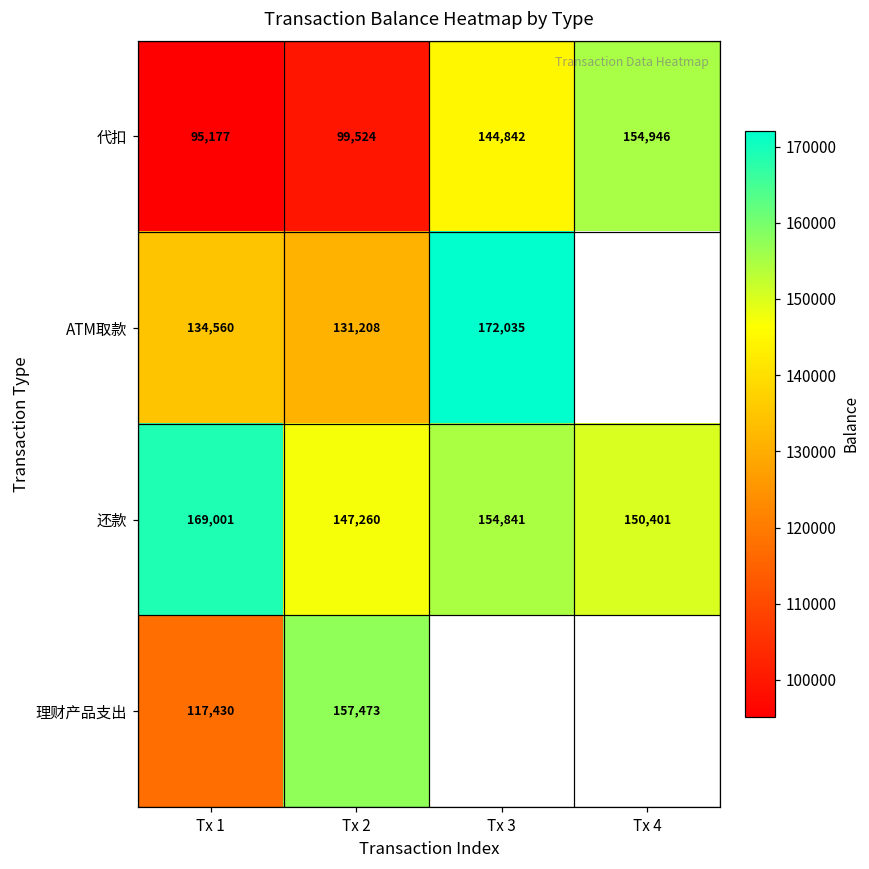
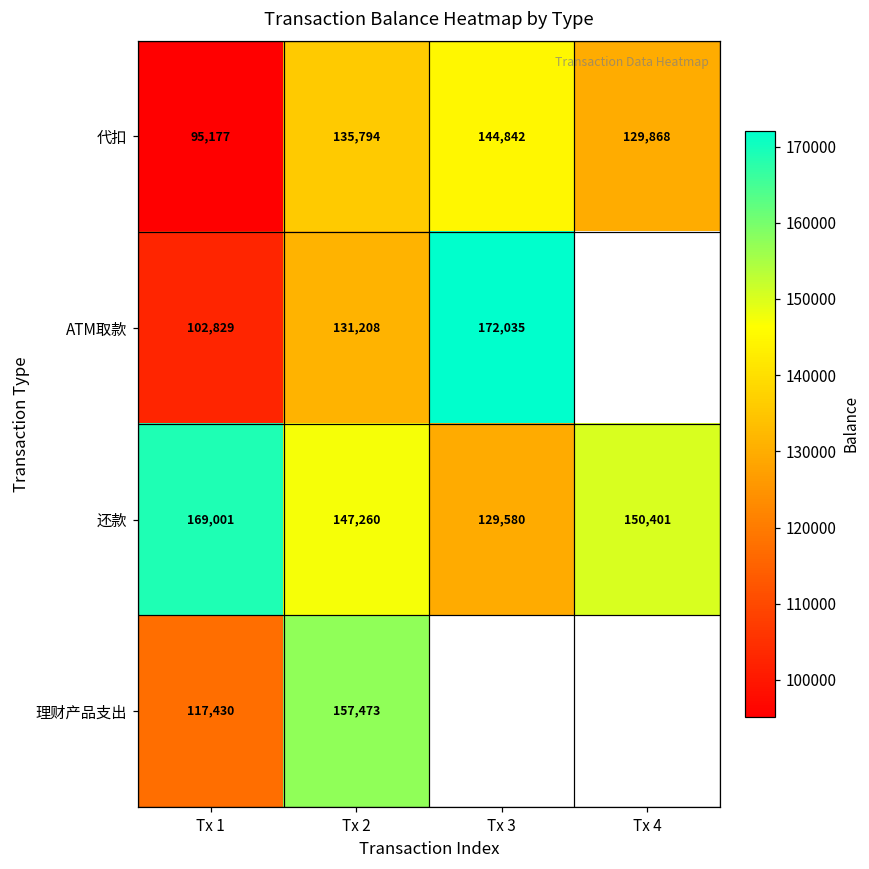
代扣, Tx 2: 99,524 -> 135,794
代扣, Tx 4: 154,946 -> 129,868
ATM取款, Tx 1: 134,560 -> 102,829
还款, Tx 3: 154,841 -> 129,580
